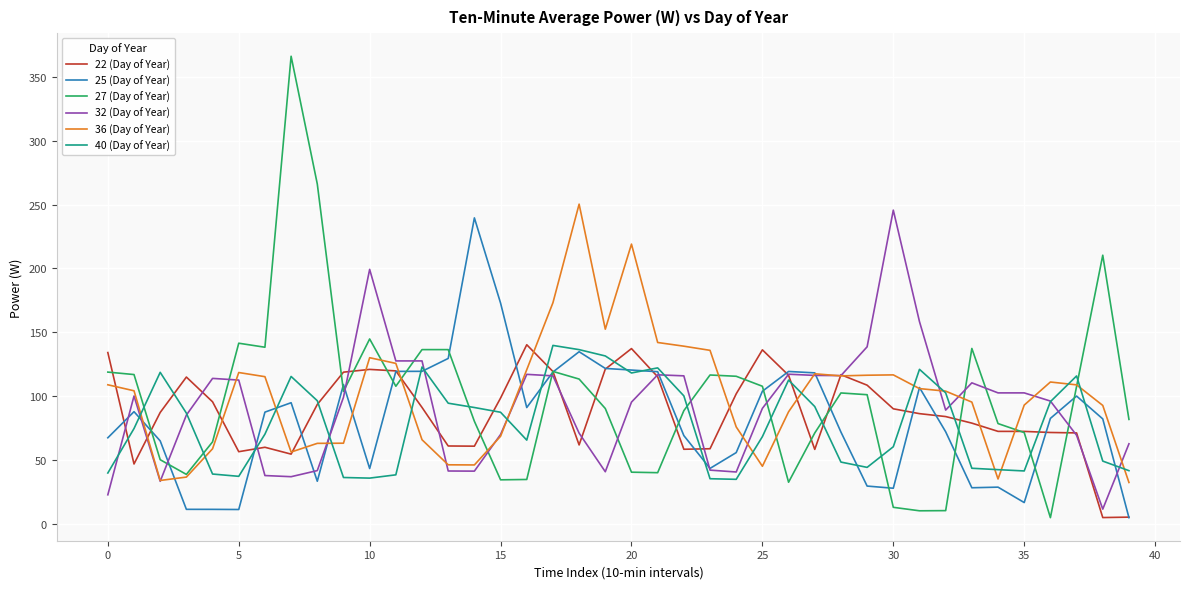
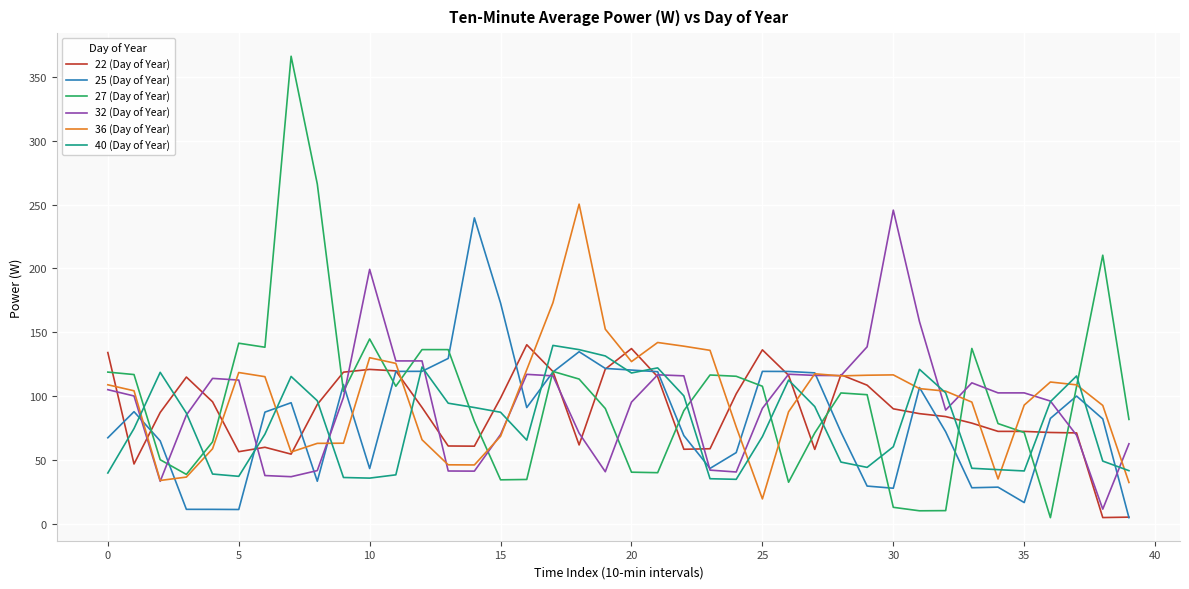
32 (Day of Year), 0: 23 -> 105
36 (Day of Year), 20: 219 -> 127
25 (Day of Year), 25: 104 -> 119
36 (Day of Year), 25: 45 -> 20
